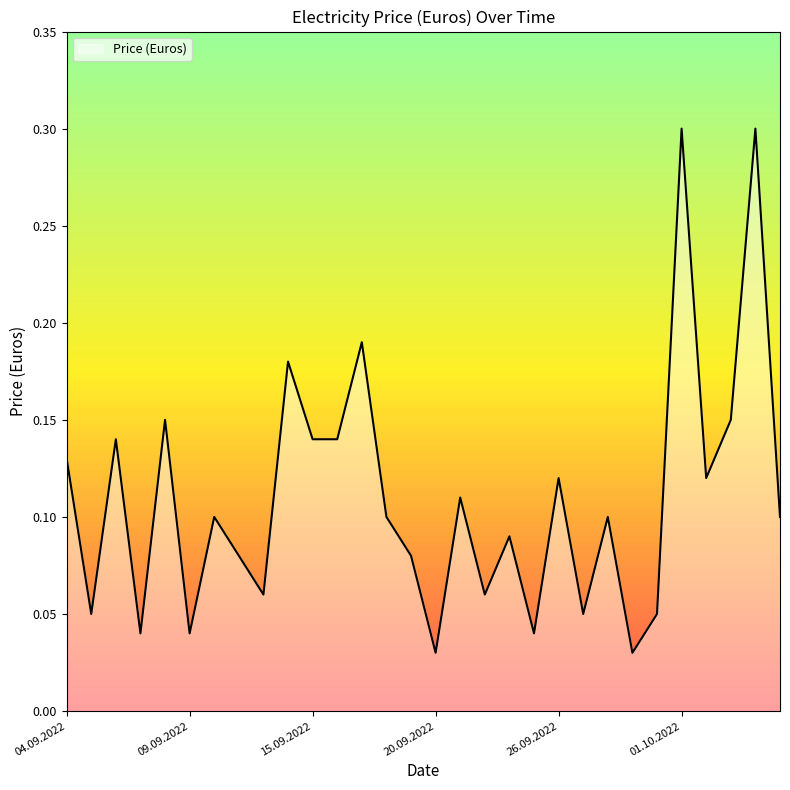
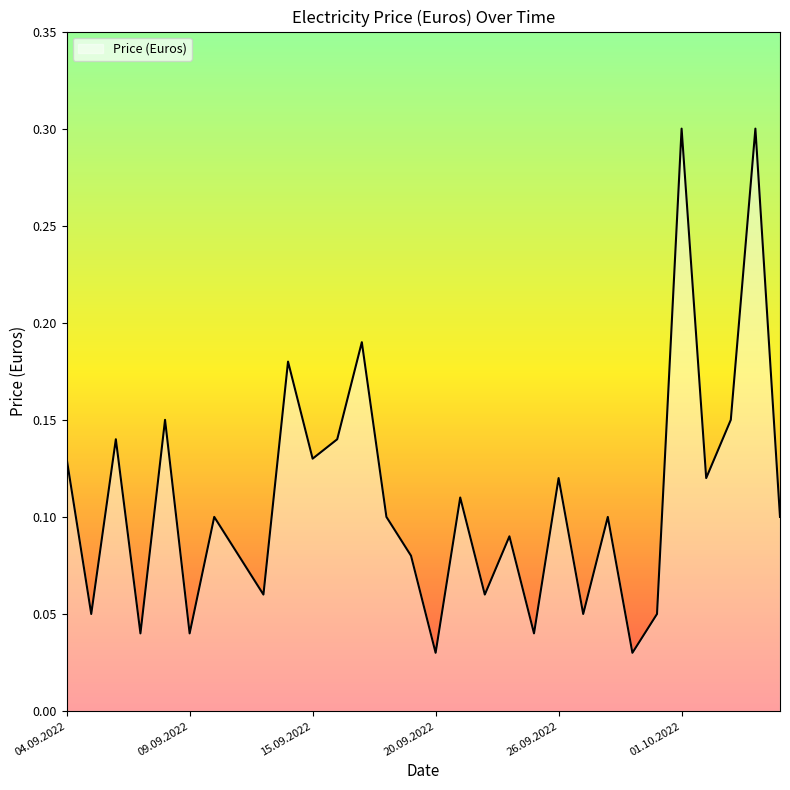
15.09.2022: 0.14 -> 0.13
